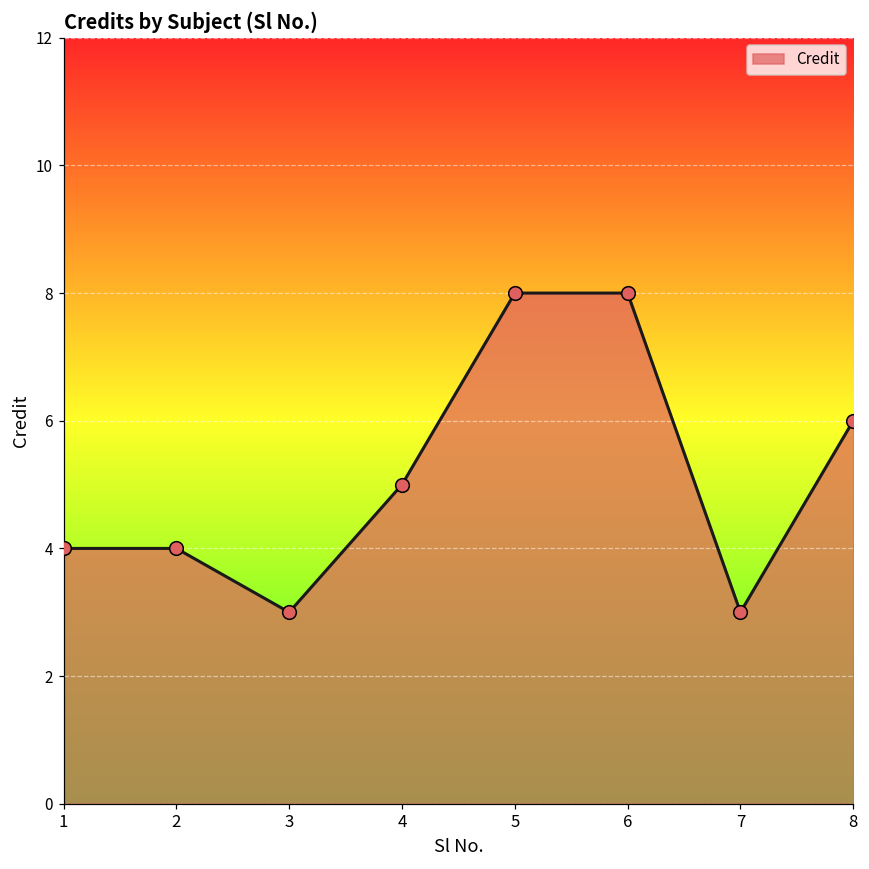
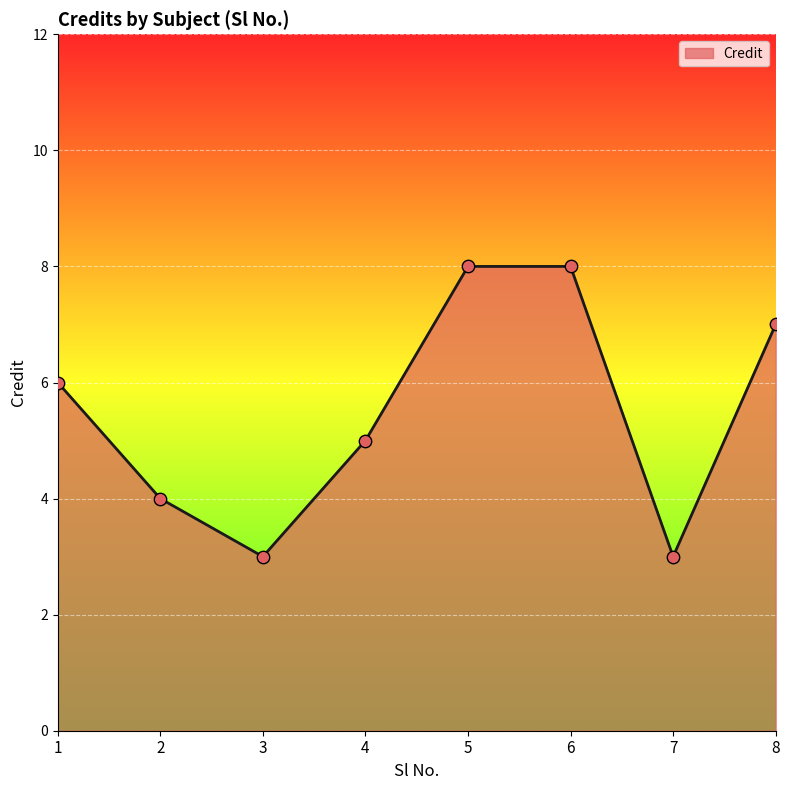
1: 4 -> 6
8: 6 -> 7
